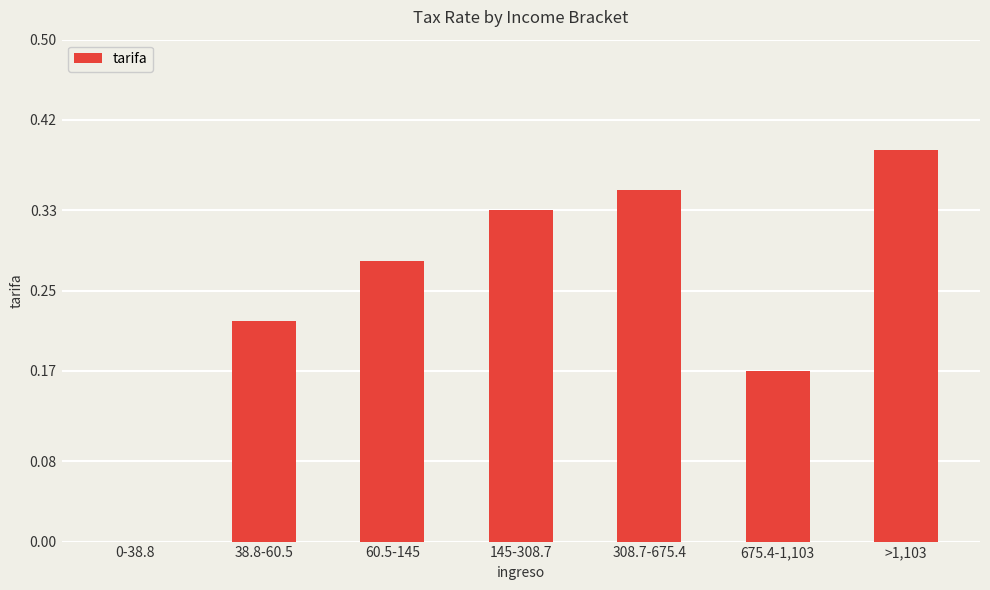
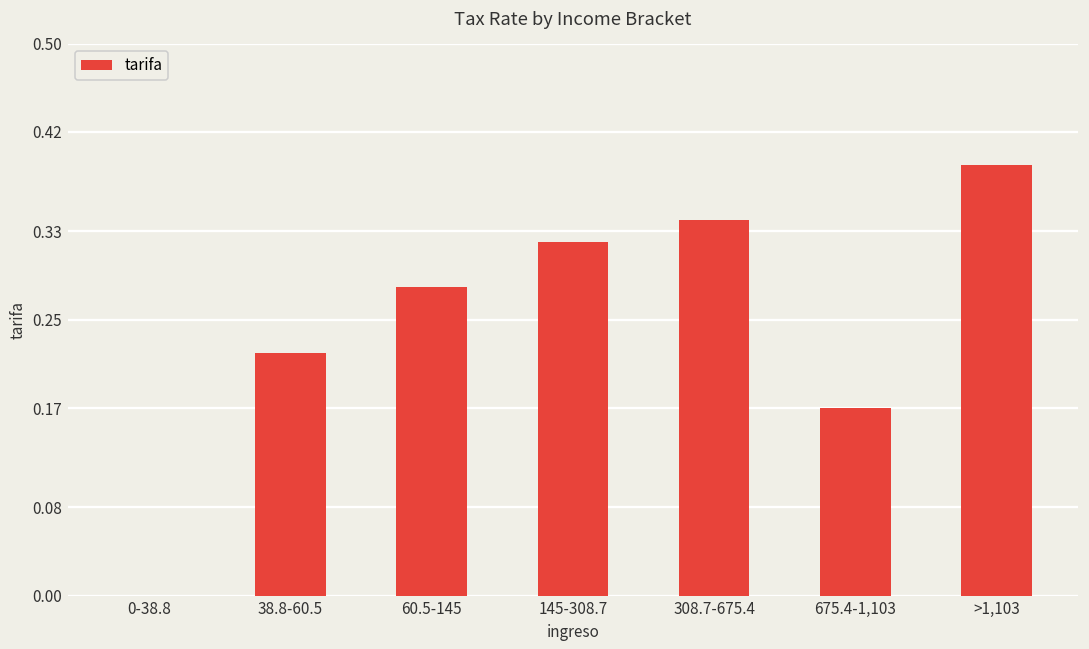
145-308.7: 0.33 -> 0.32
308.7-675.4: 0.35 -> 0.34
